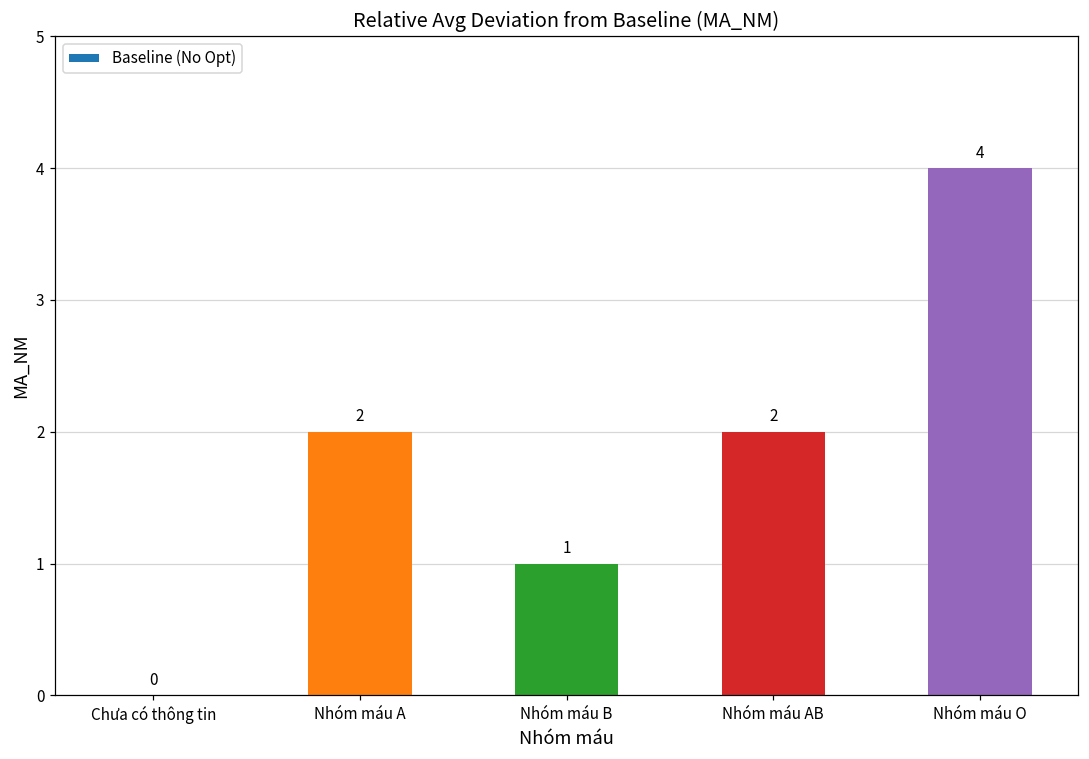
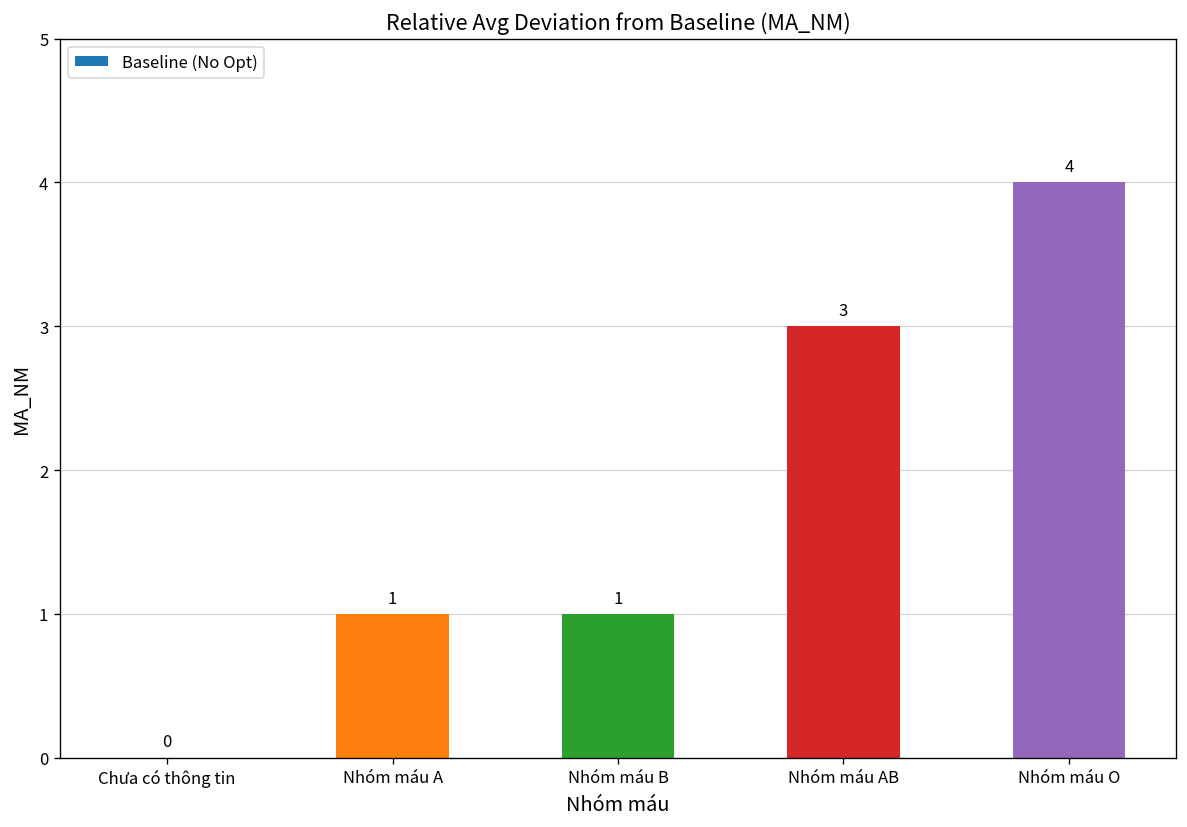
Nhóm máu A: 2 -> 1
Nhóm máu AB: 2 -> 3
